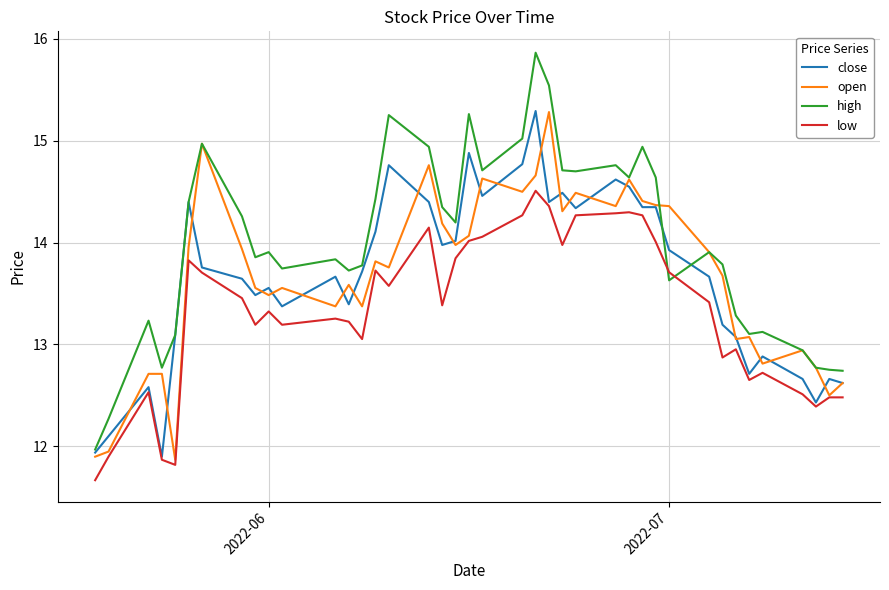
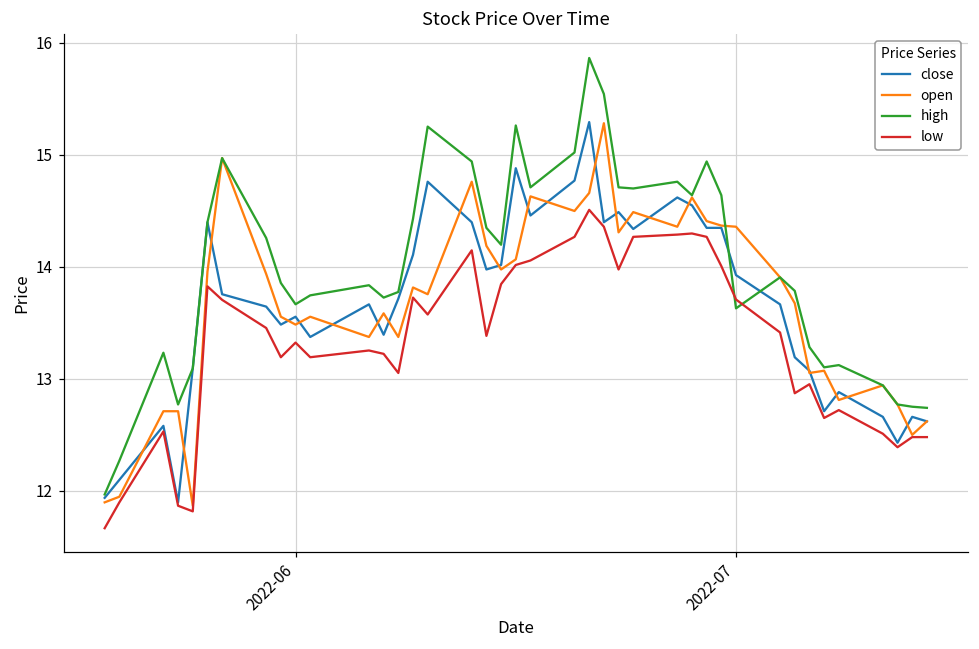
high, 2022-06: 13.91 -> 13.67
